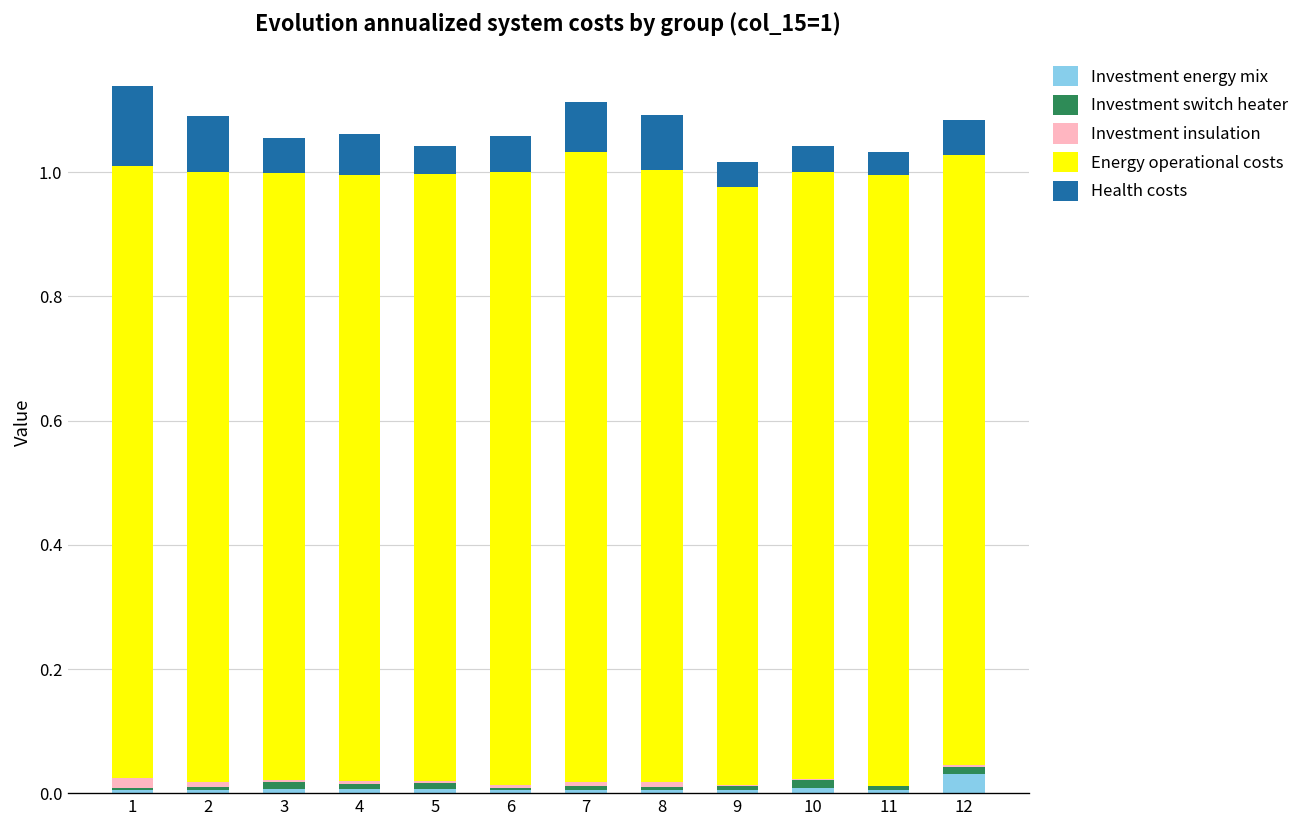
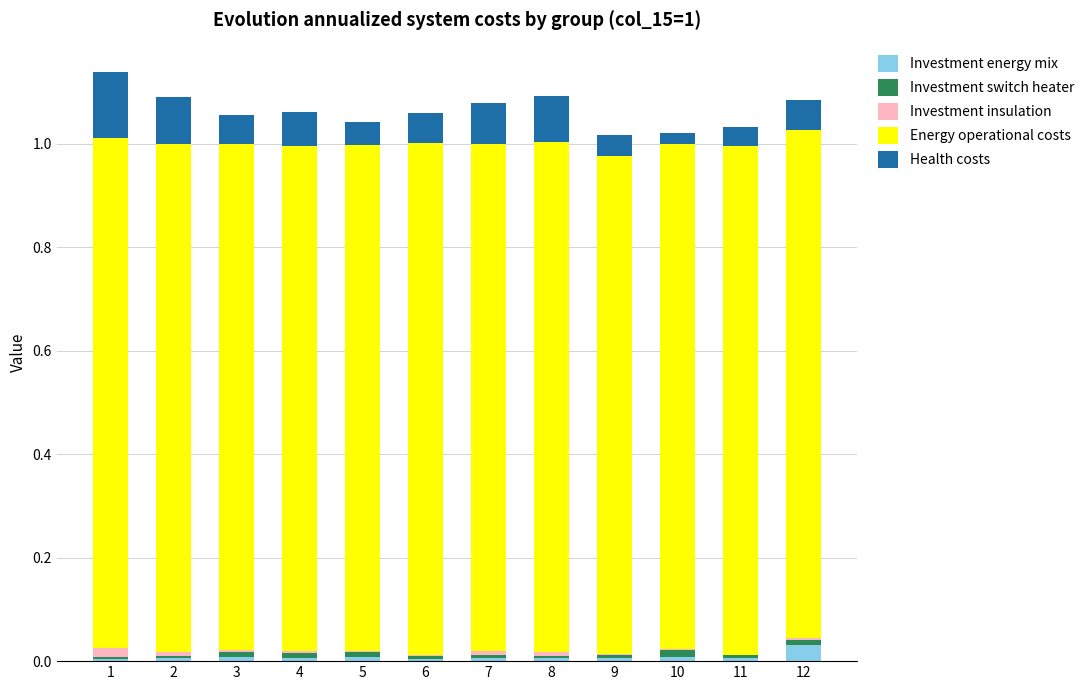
Energy operational costs, 7: 1.01 -> 0.98
Health costs, 10: 0.04 -> 0.02
